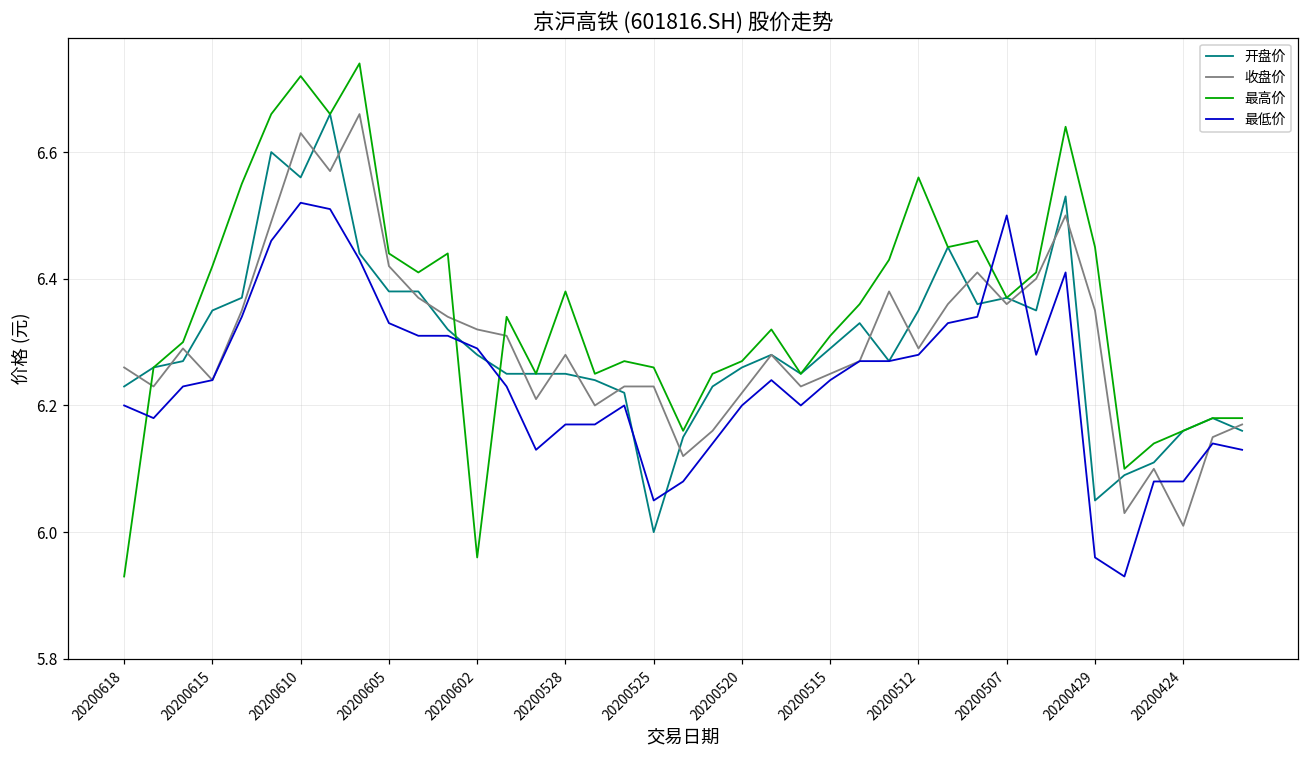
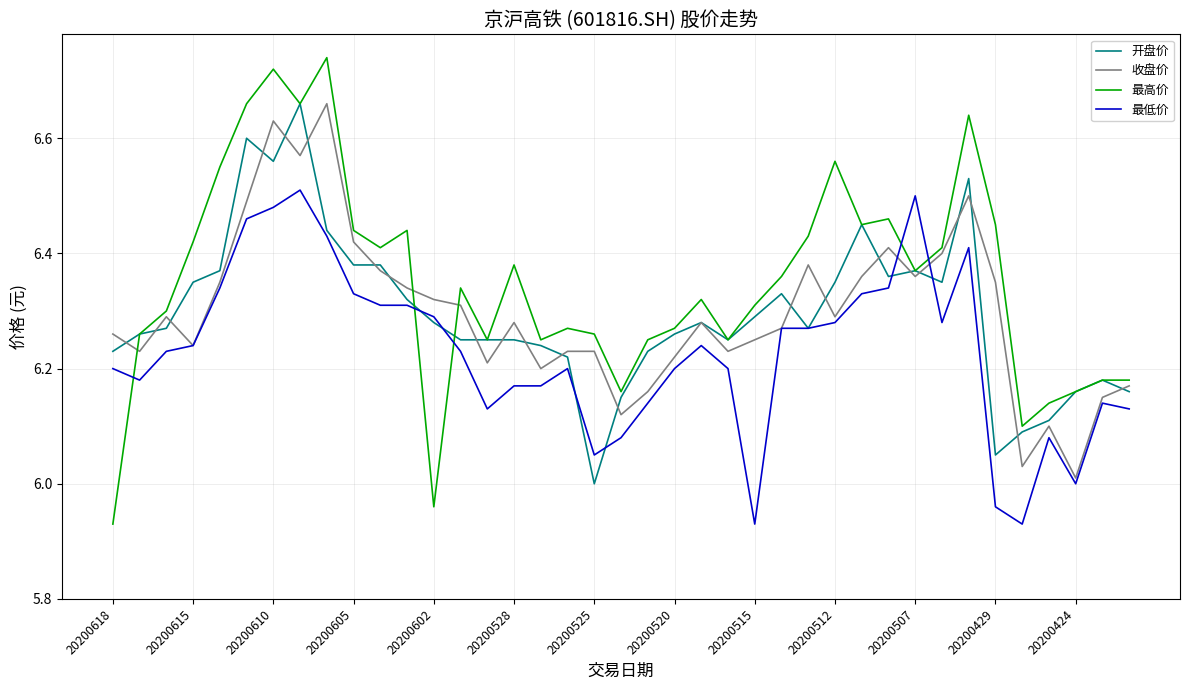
最低价, 20200610: 6.52 -> 6.48
最低价, 20200515: 6.24 -> 5.93
最低价, 20200424: 6.08 -> 6.00
